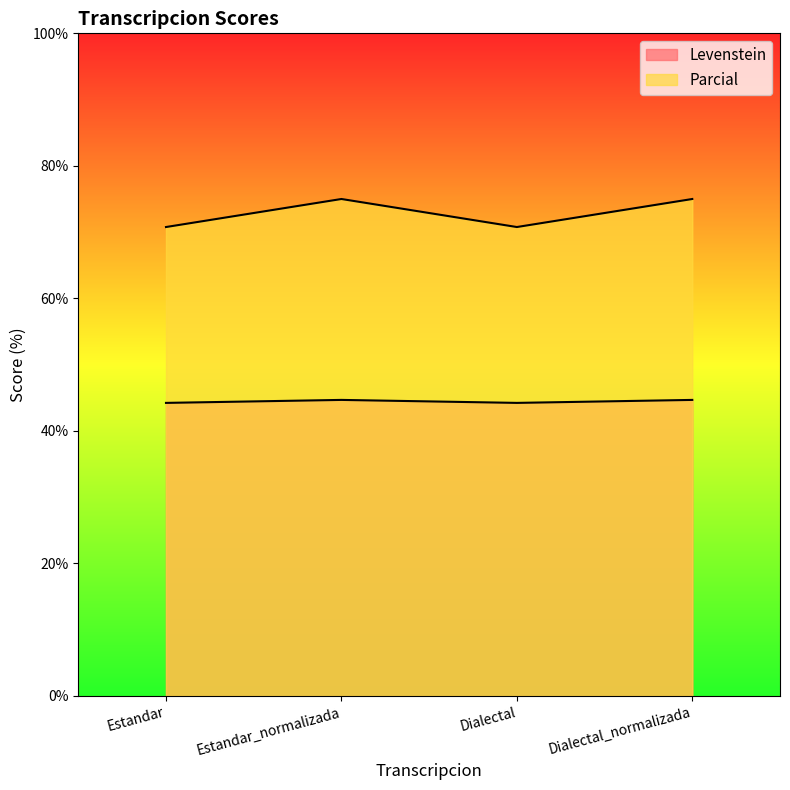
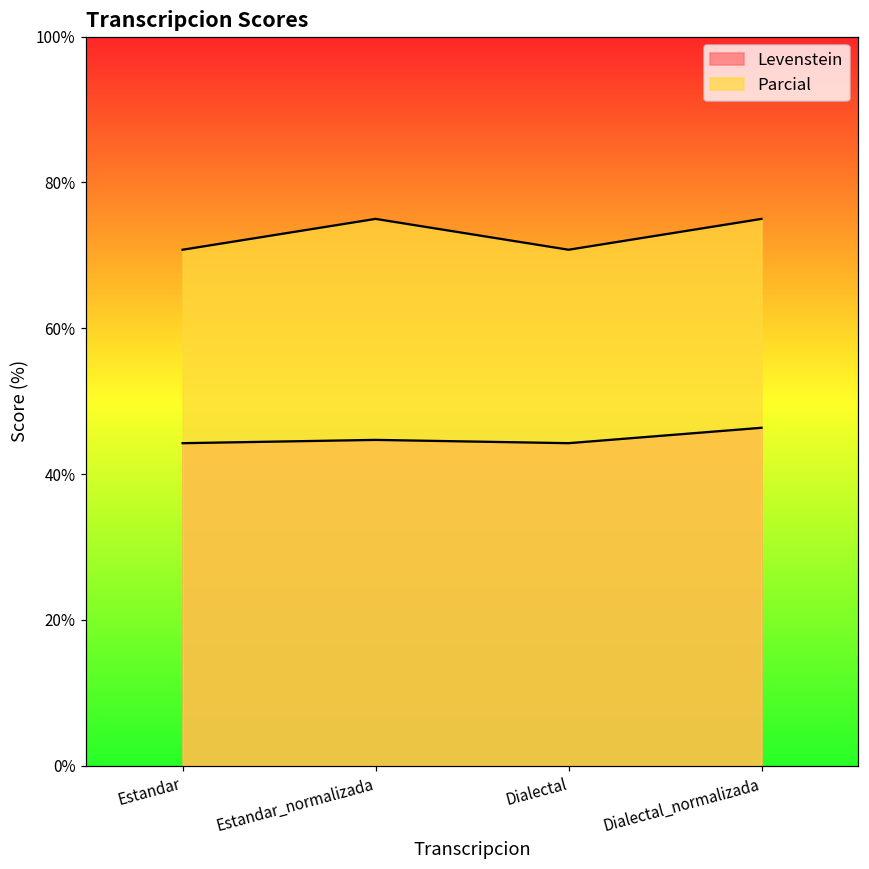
Levenstein, Dialectal_normalizada: 45% -> 46%
